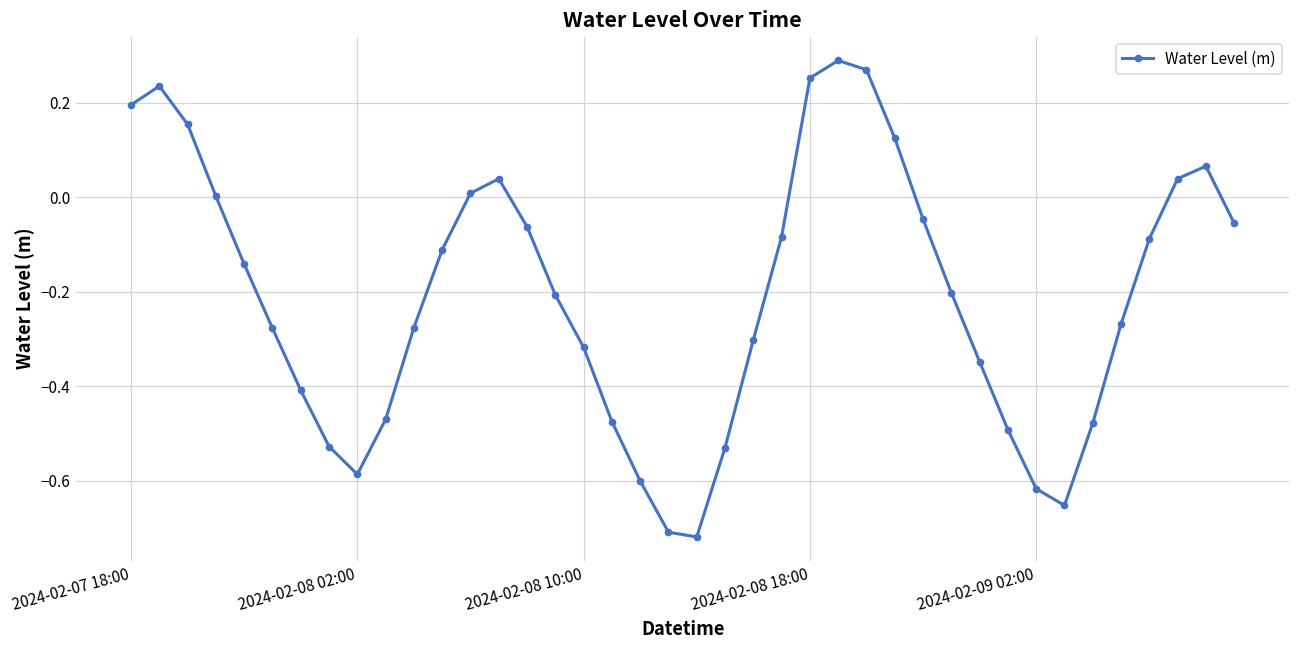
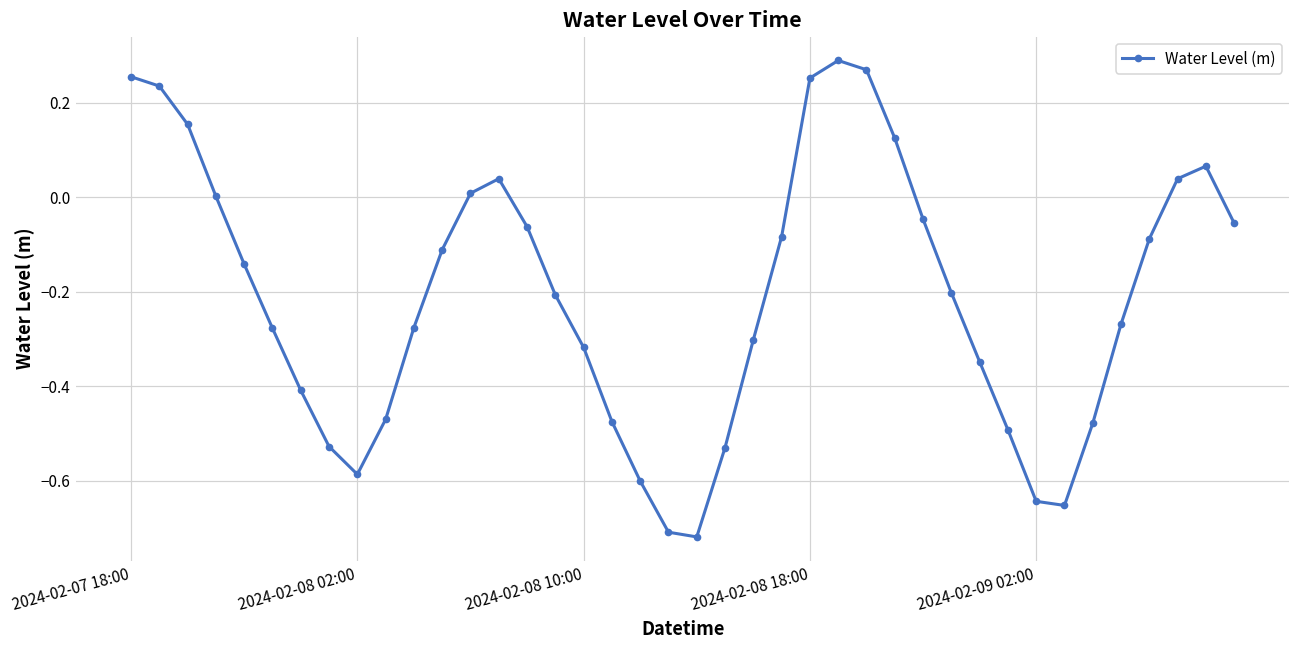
2024-02-07 18:00: 0.20 -> 0.26
2024-02-09 02:00: -0.62 -> -0.64
